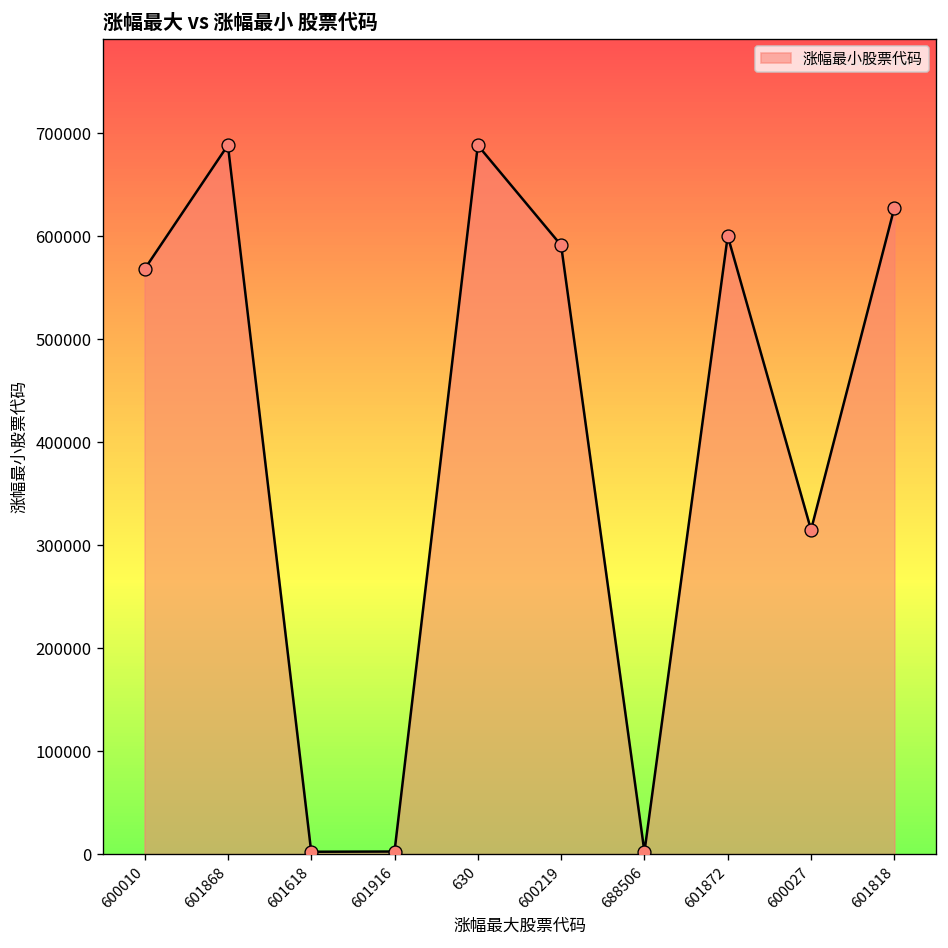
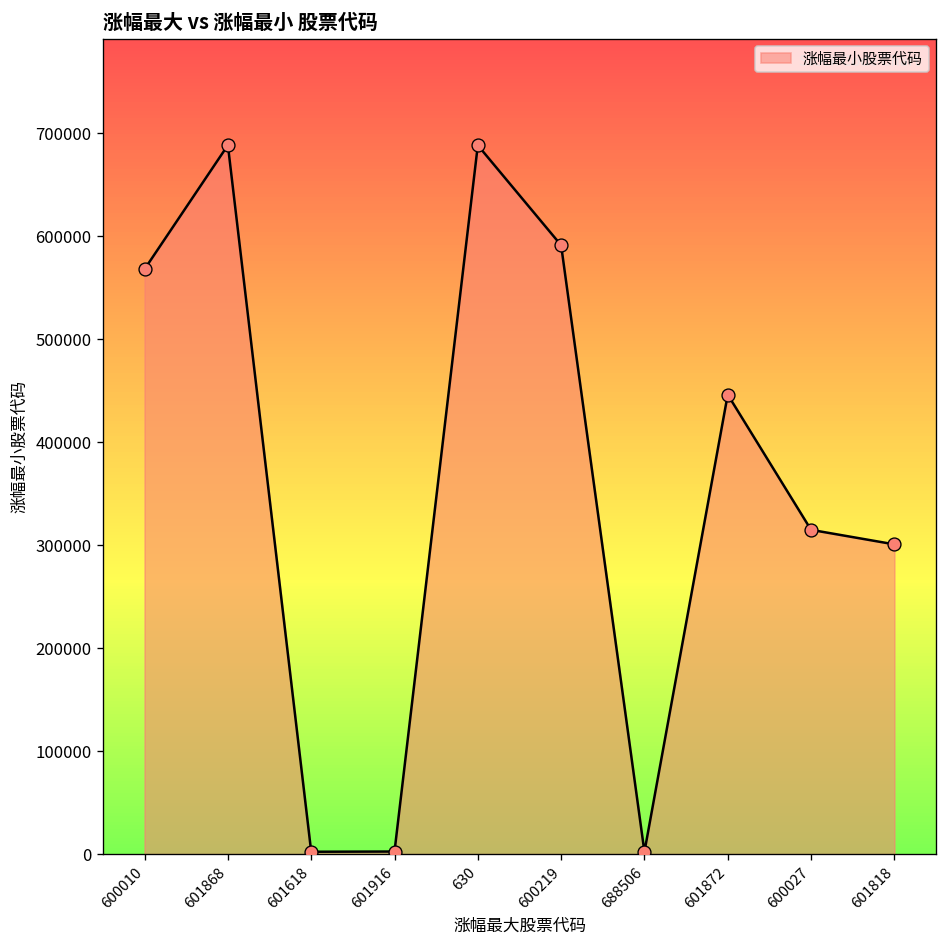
601872: 600000 -> 450000
601818: 630000 -> 300000
